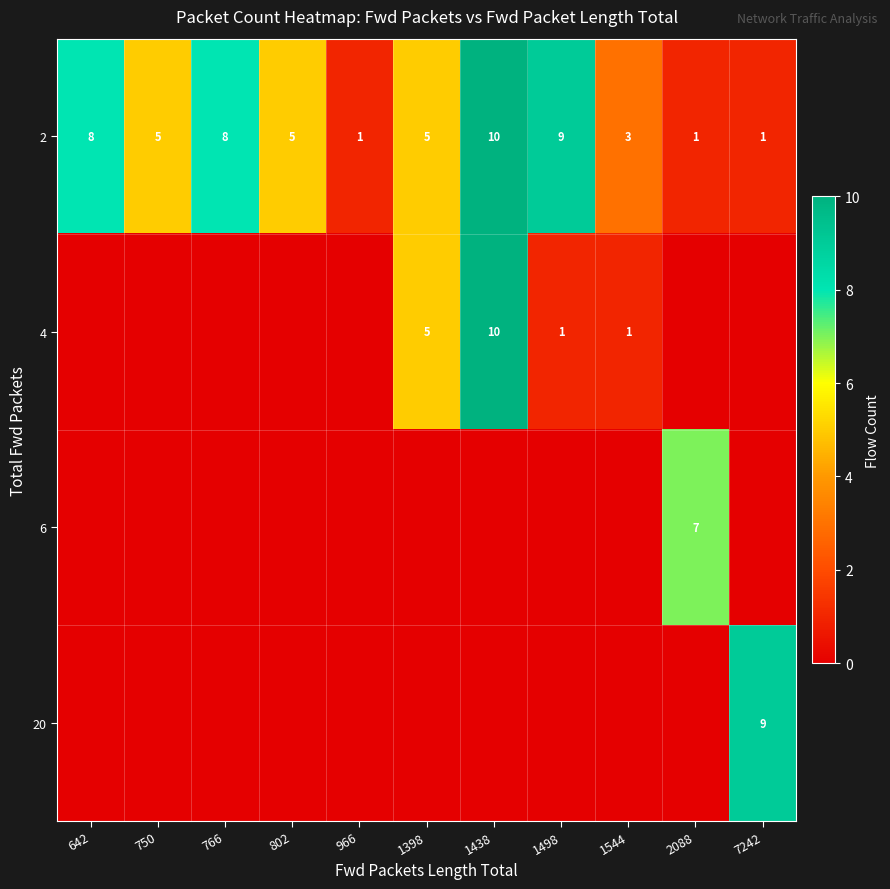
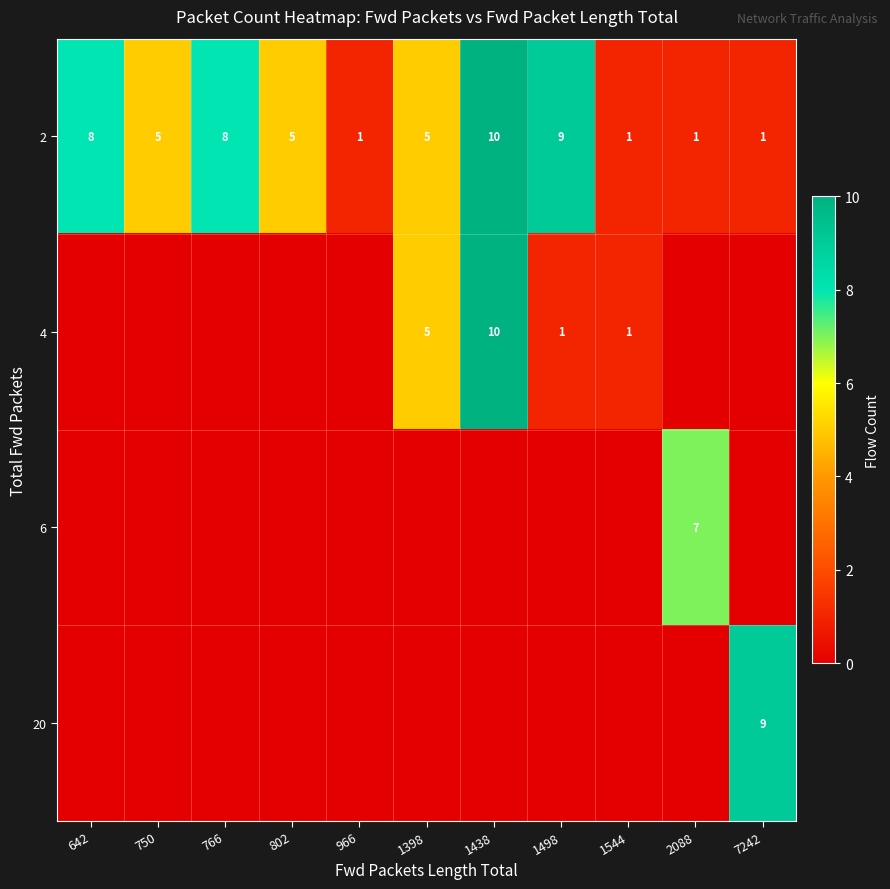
2, 1544: 3 -> 1
